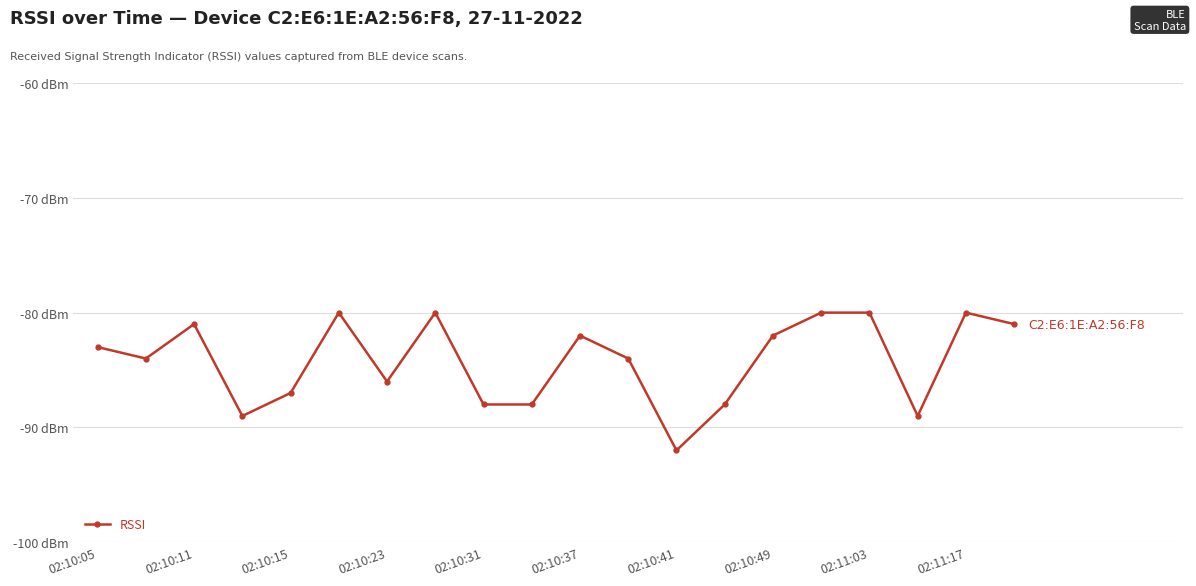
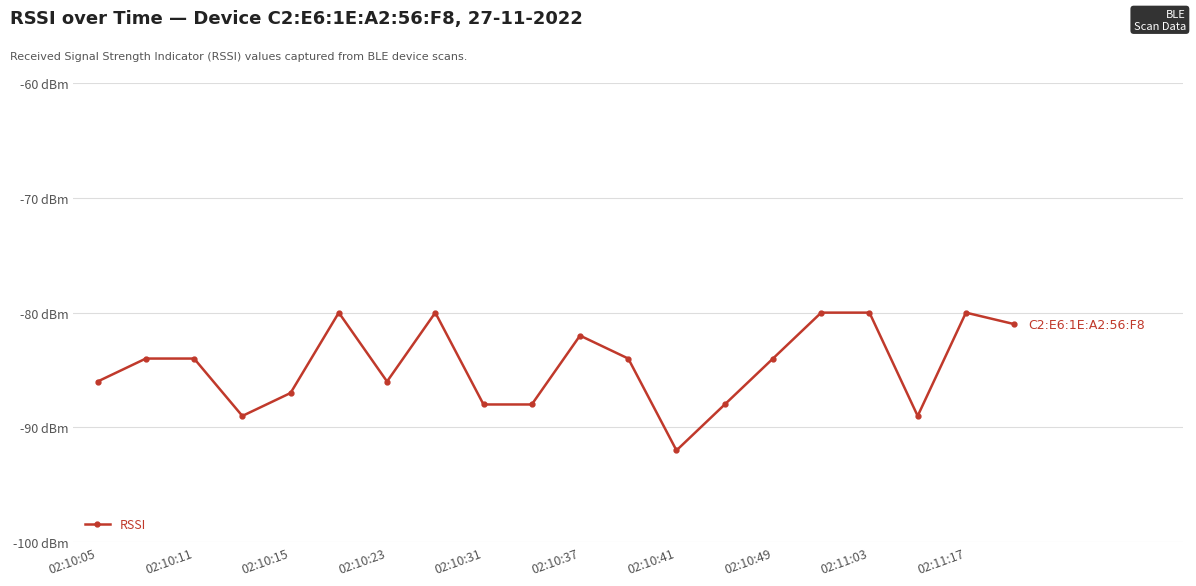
02:10:05: -83 dBm -> -86 dBm
02:10:11: -81 dBm -> -84 dBm
02:10:49: -82 dBm -> -84 dBm
